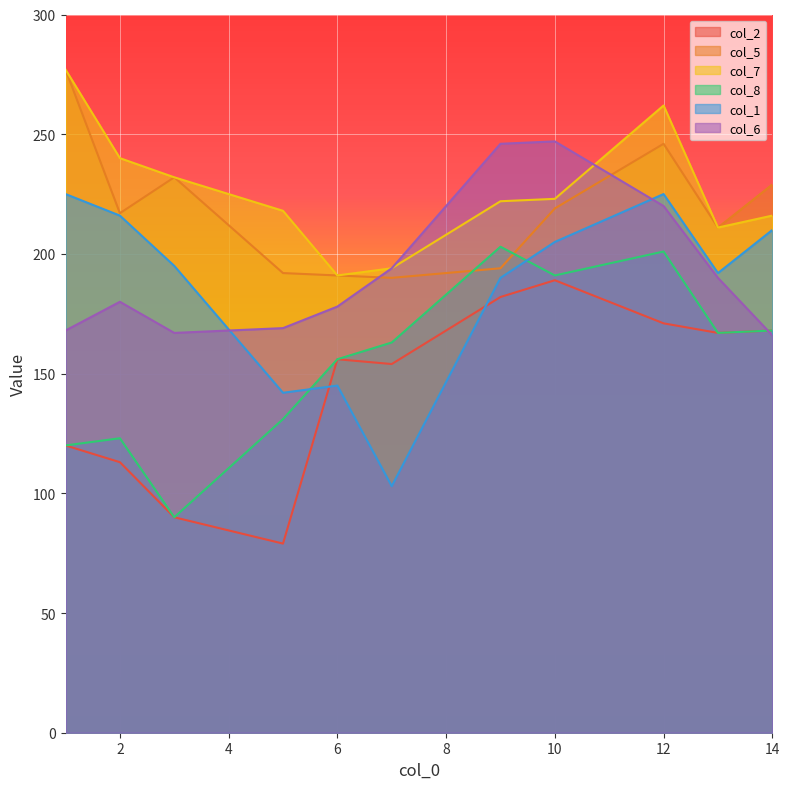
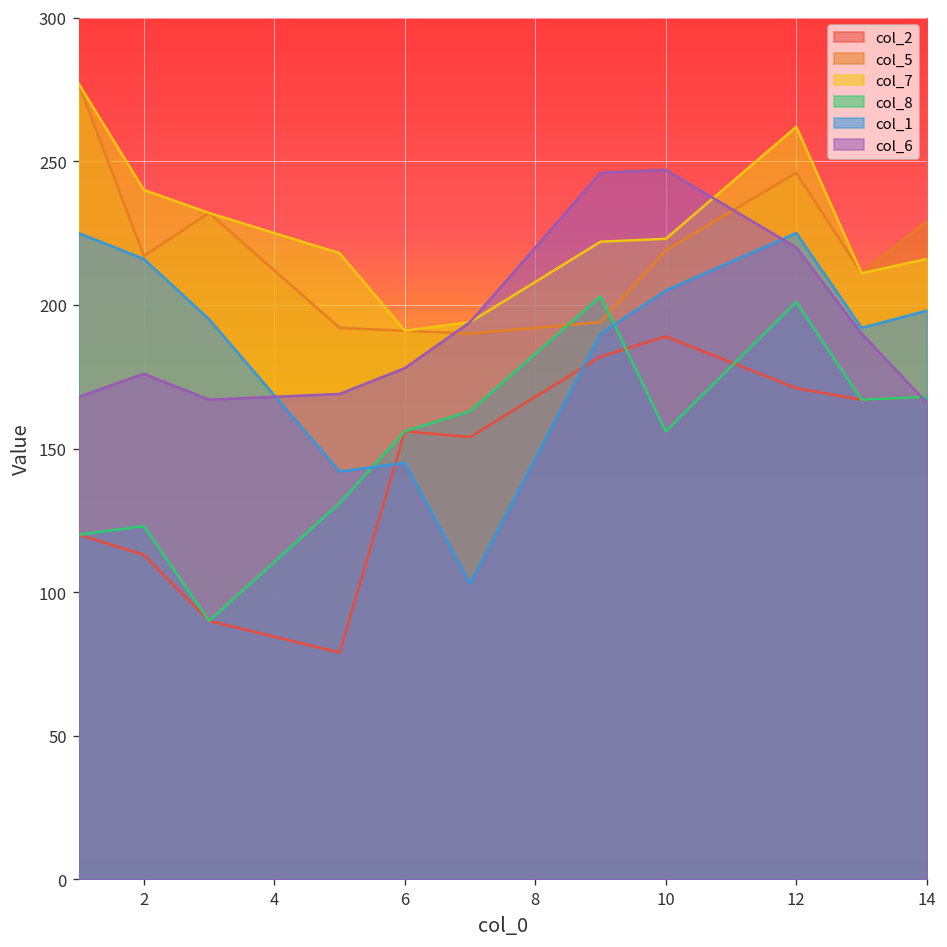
col_6, 2: 180 -> 176
col_8, 10: 191 -> 156
col_1, 14: 210 -> 198
